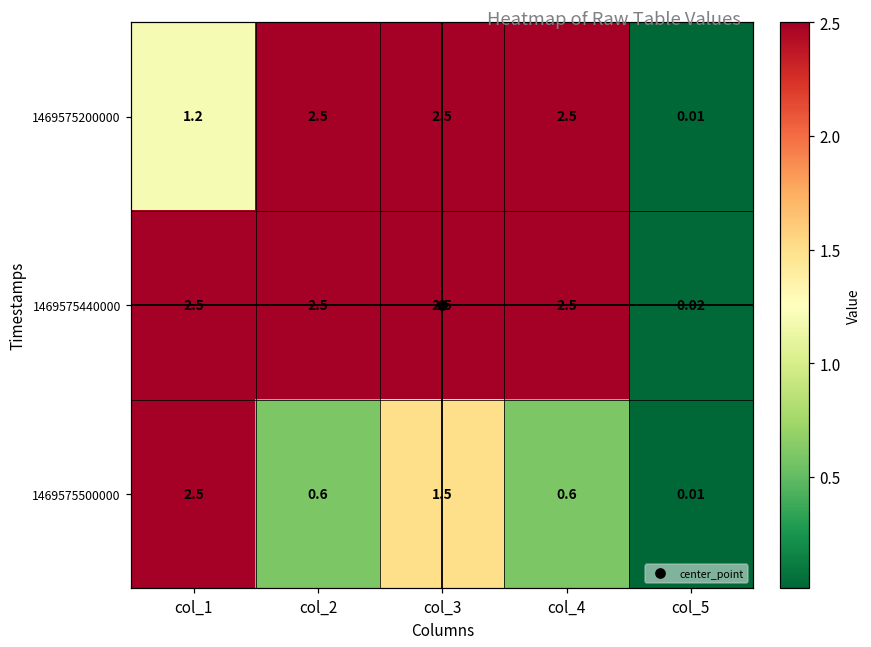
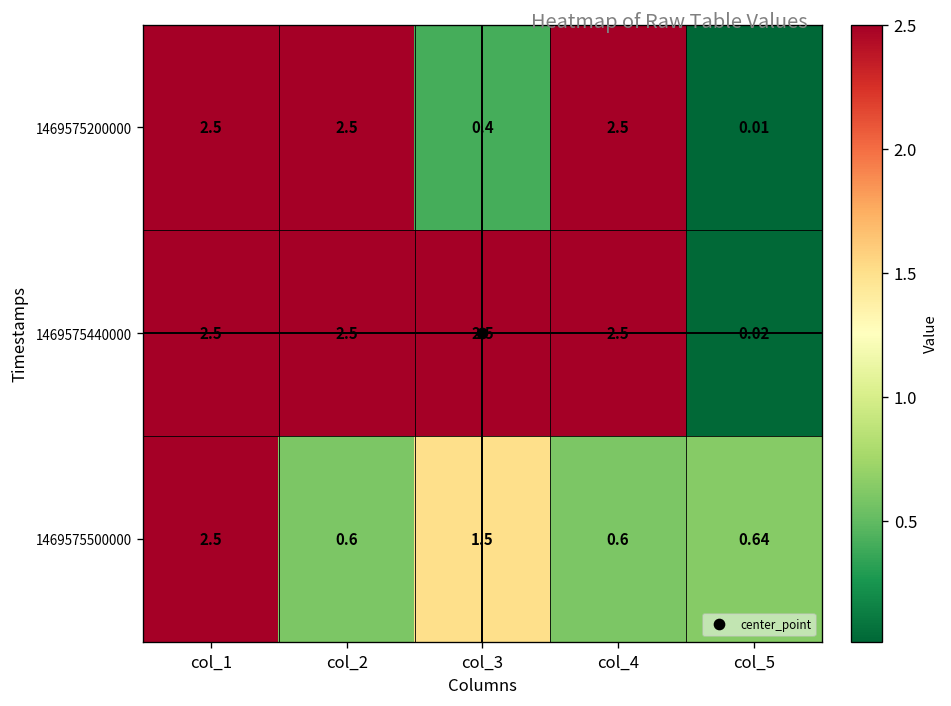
1469575200000, col_1: 1.2 -> 2.5
1469575200000, col_3: 2.5 -> 0.4
1469575500000, col_5: 0.01 -> 0.64
